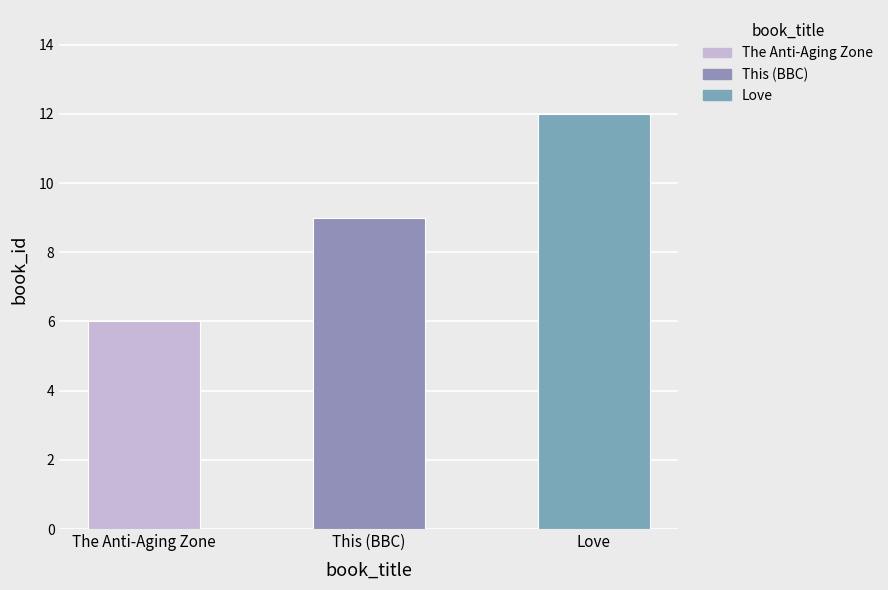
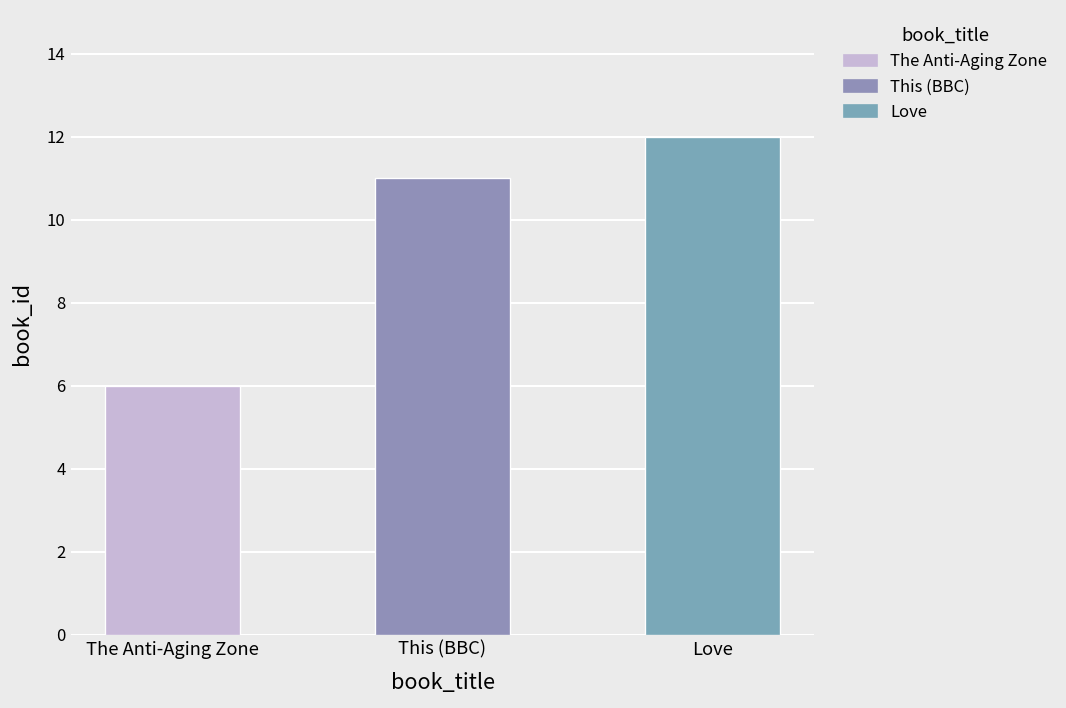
This (BBC): 9 -> 11
